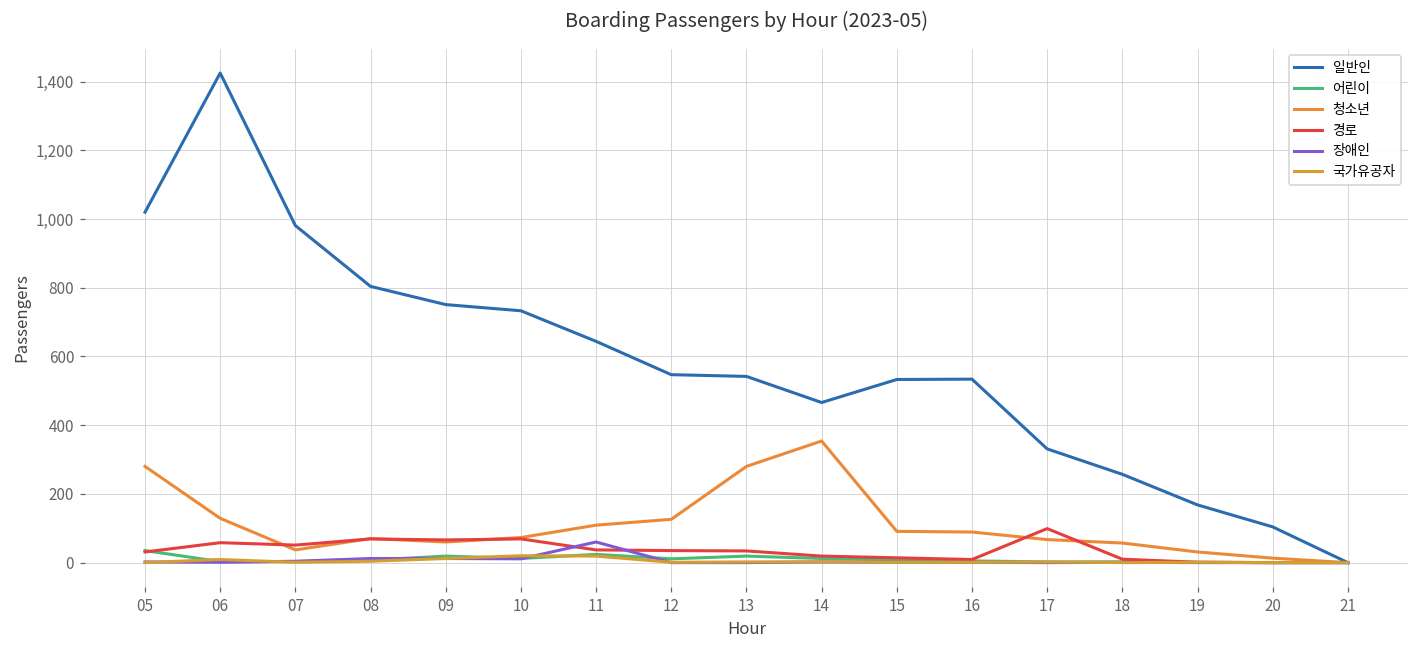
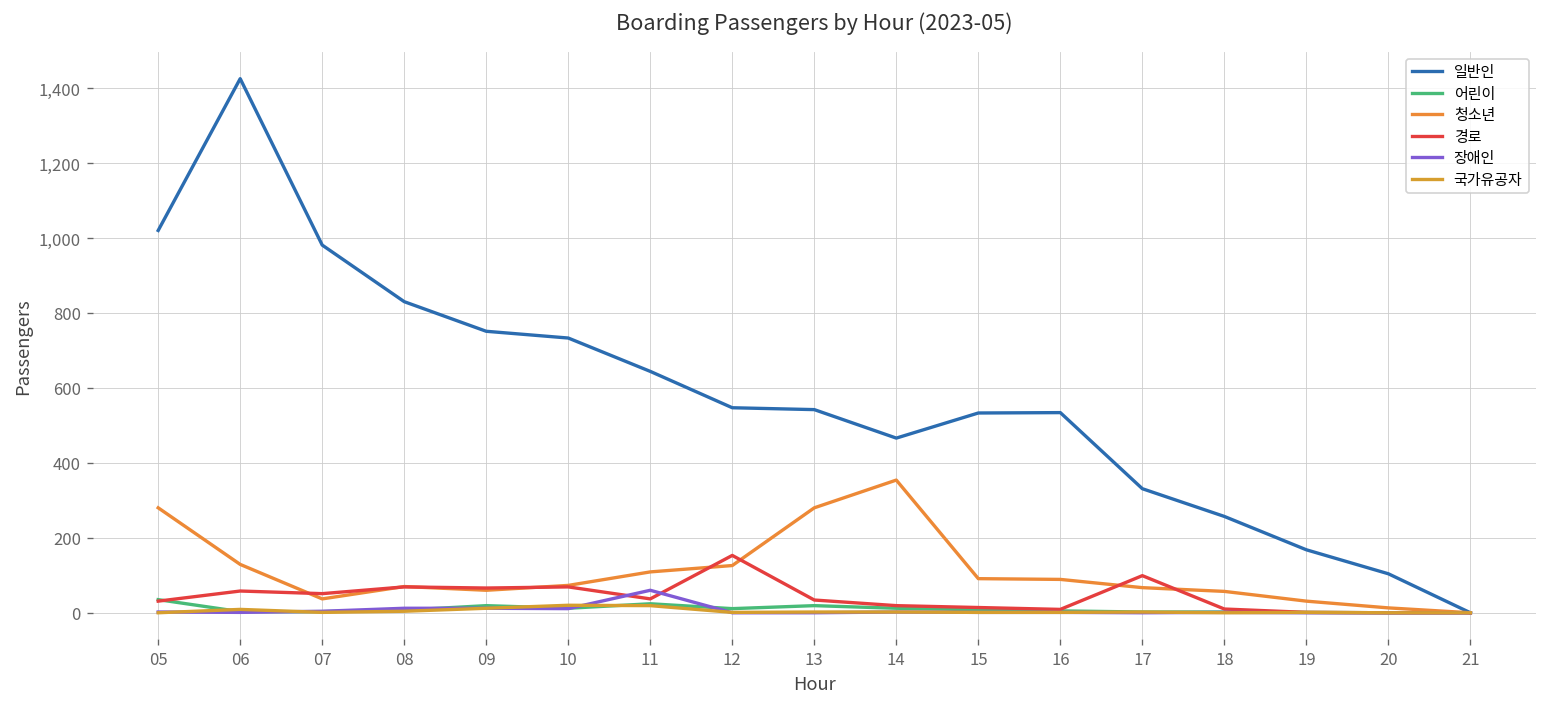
일반인, 08: 800 -> 830
경로, 12: 40 -> 150
